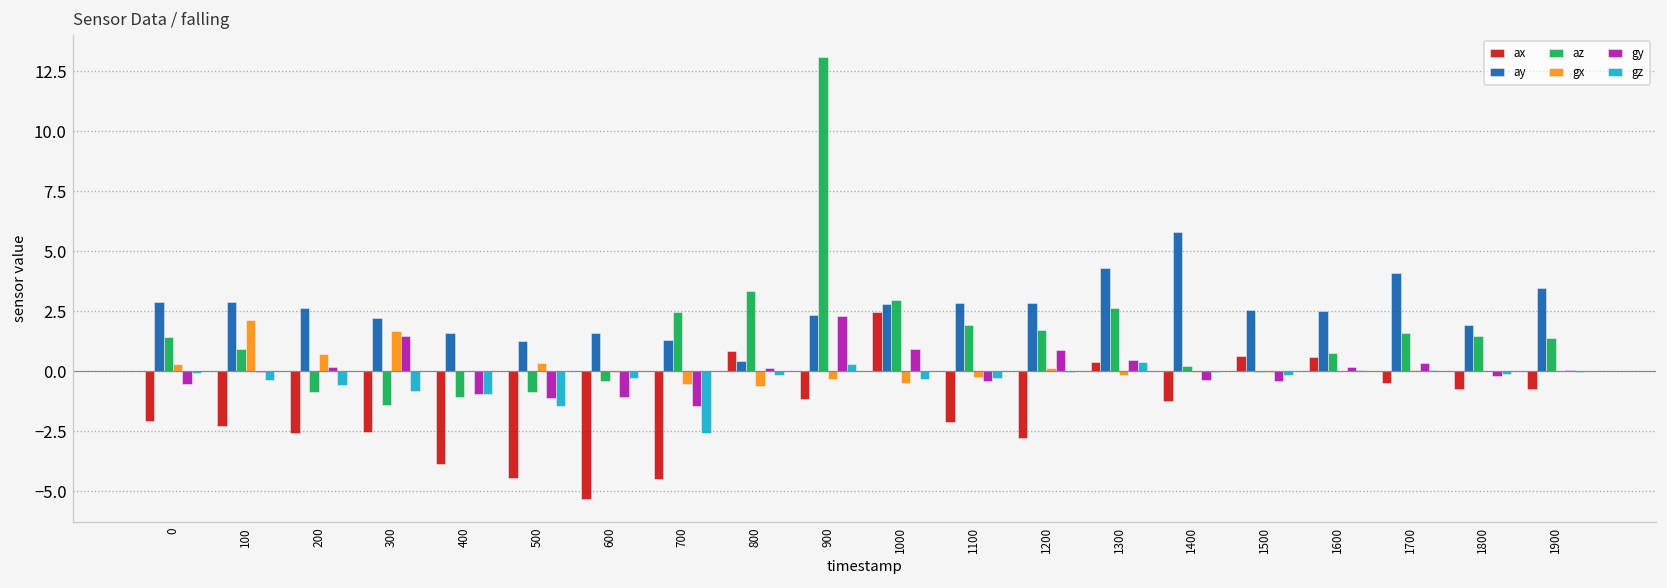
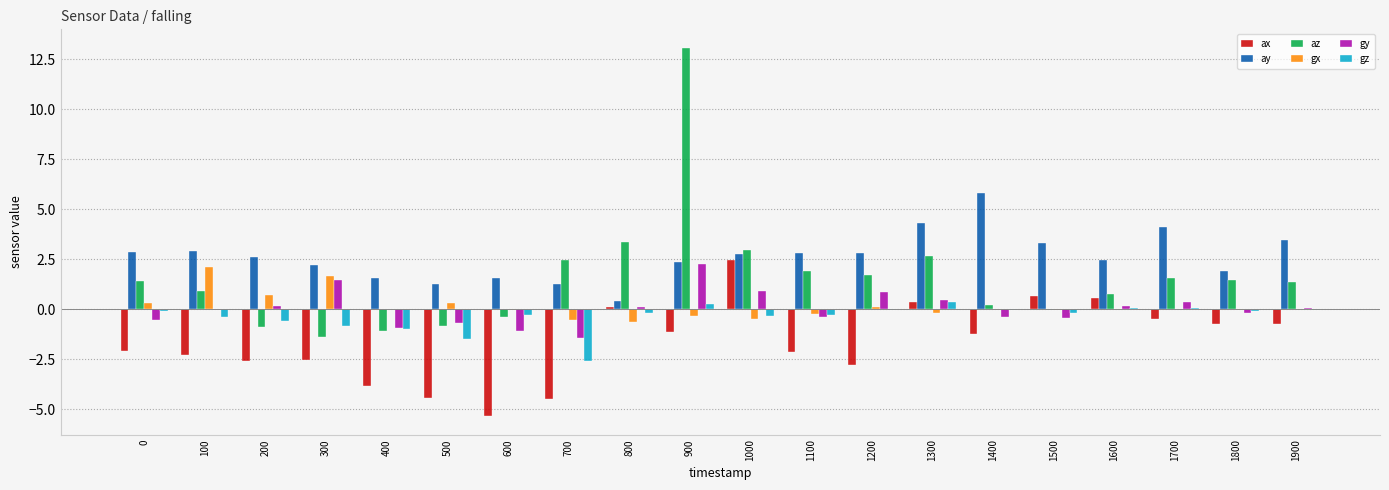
gy, 500: -1.1 -> -0.7
ax, 800: 0.9 -> 0.1
ay, 1500: 2.5 -> 3.3
